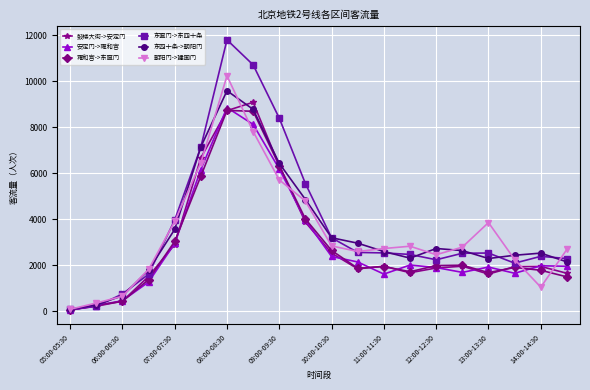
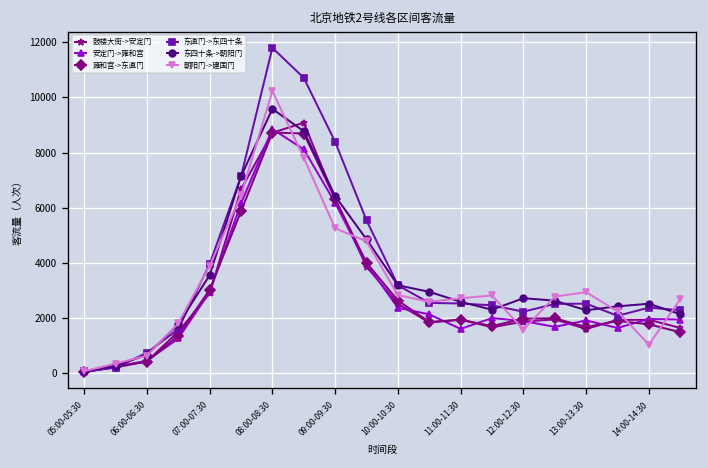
朝阳门->建国门, 09:00-09:30: 5700 -> 5300
朝阳门->建国门, 12:00-12:30: 2400 -> 1600
朝阳门->建国门, 13:00-13:30: 3800 -> 2900
